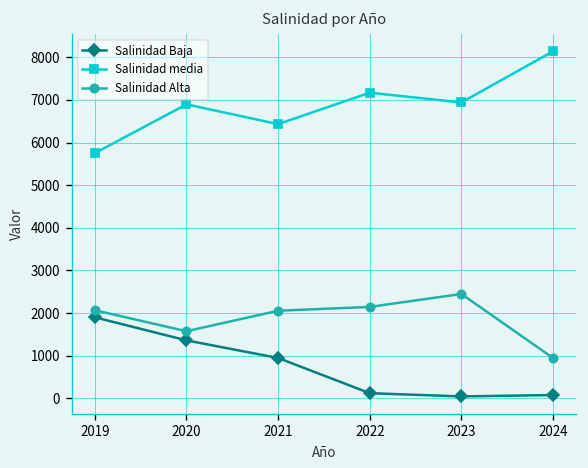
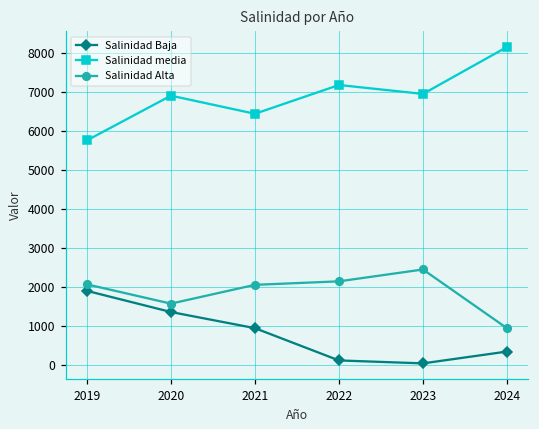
Salinidad Baja, 2024: 100 -> 300
